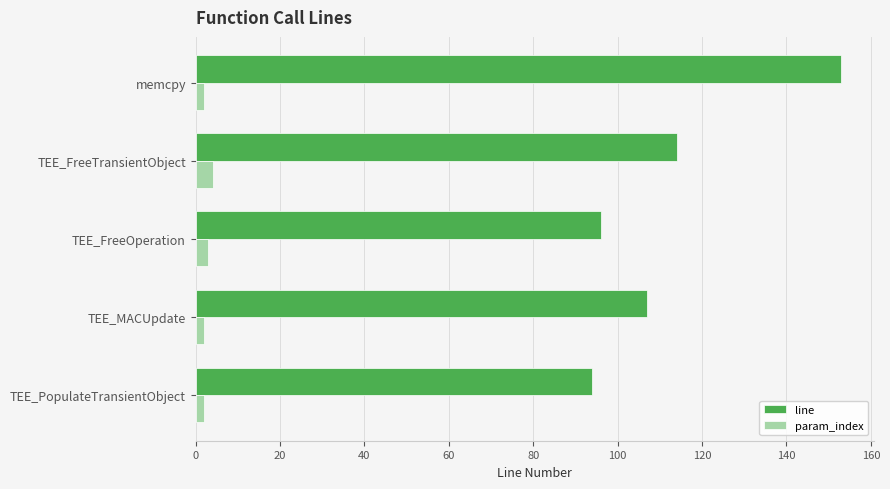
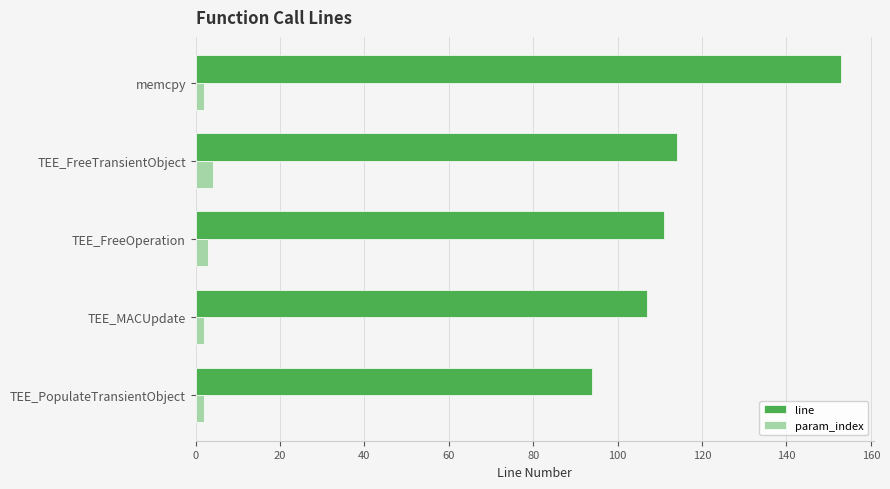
line, TEE_FreeOperation: 96 -> 111
